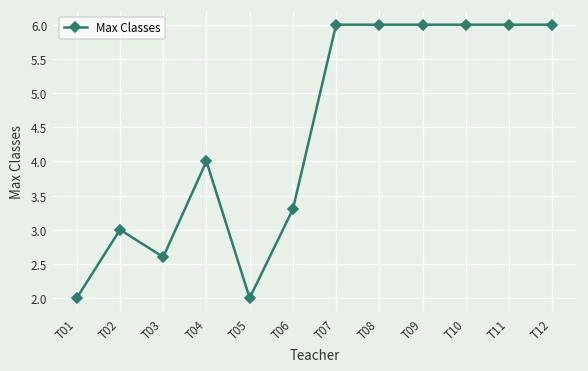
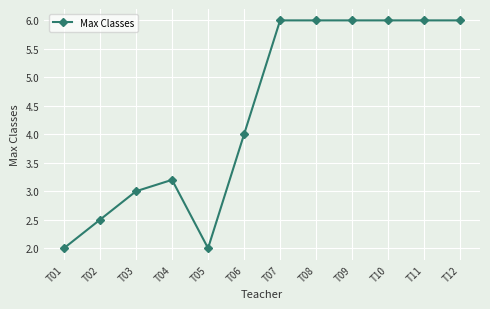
T02: 3.0 -> 2.5
T03: 2.6 -> 3.0
T04: 4.0 -> 3.2
T06: 3.3 -> 4.0
